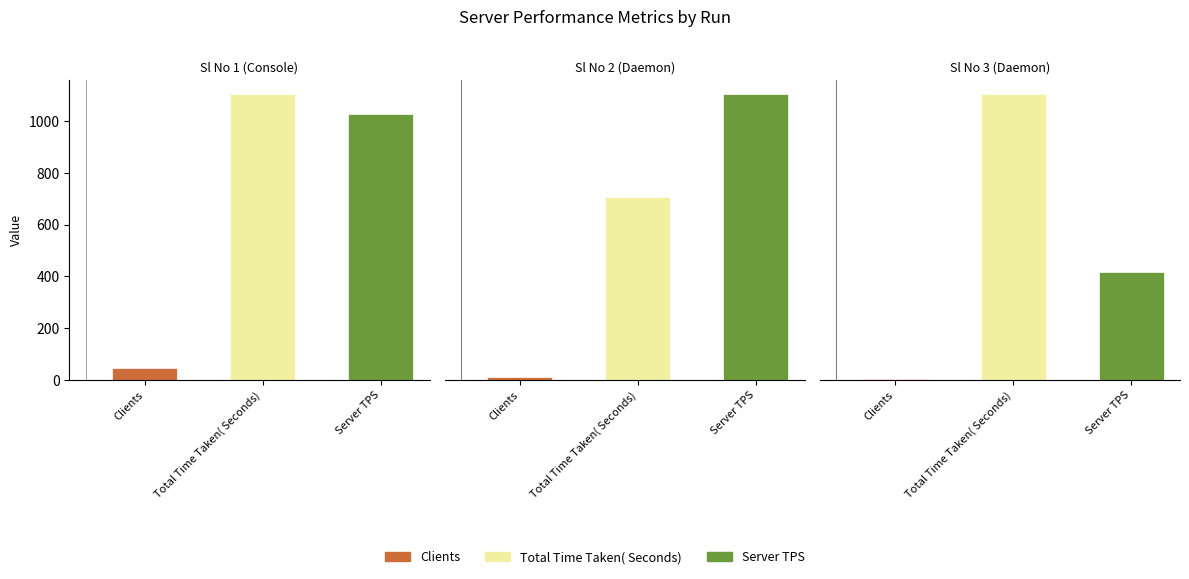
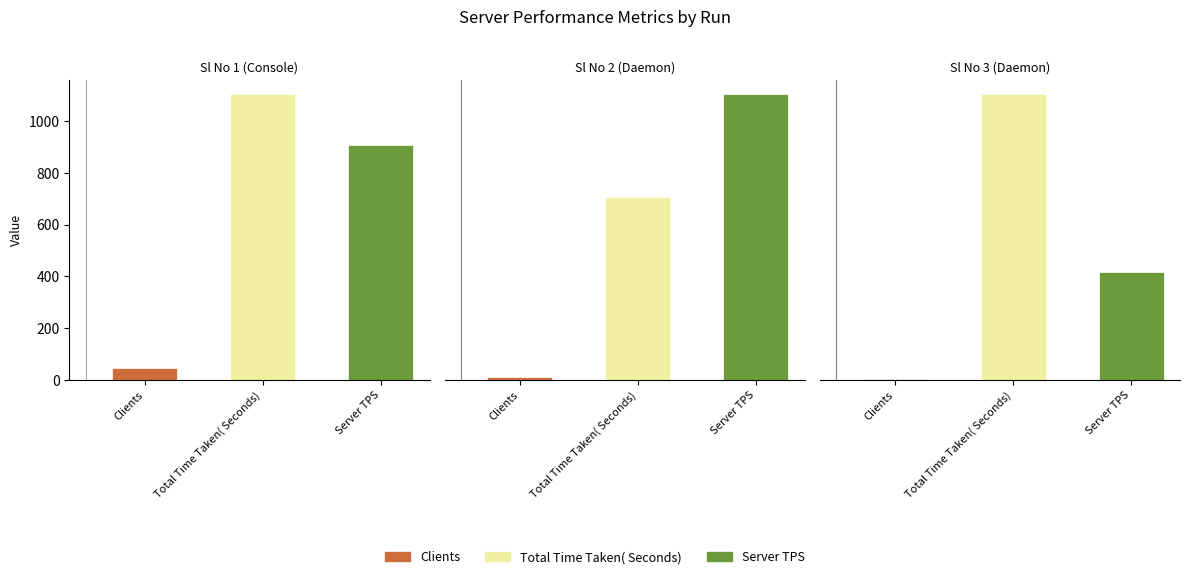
Sl No 1 (Console), Server TPS: 1030 -> 910
